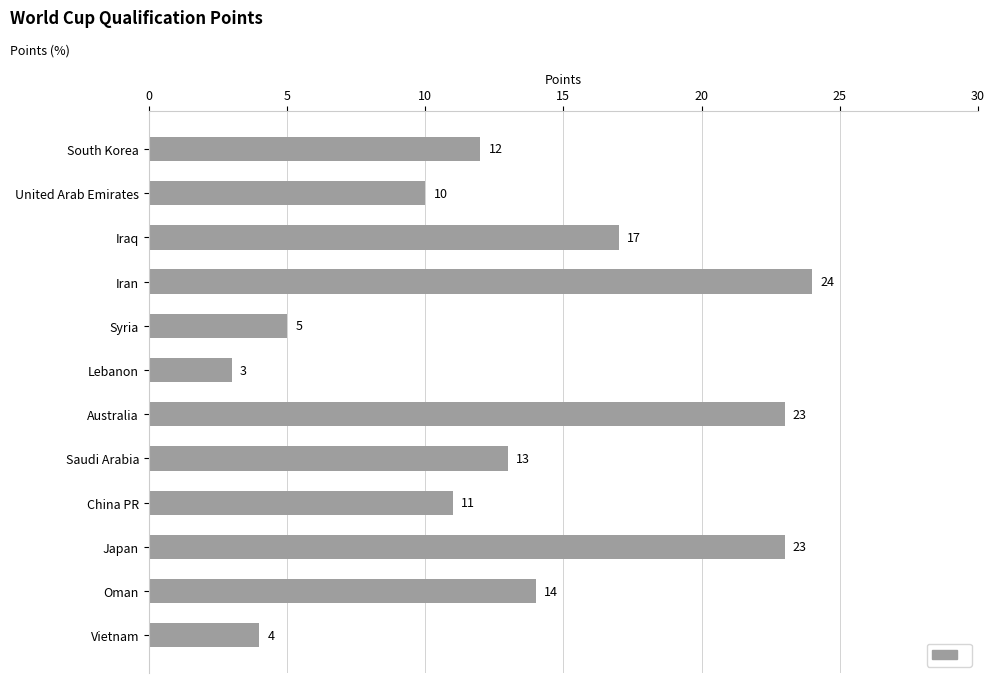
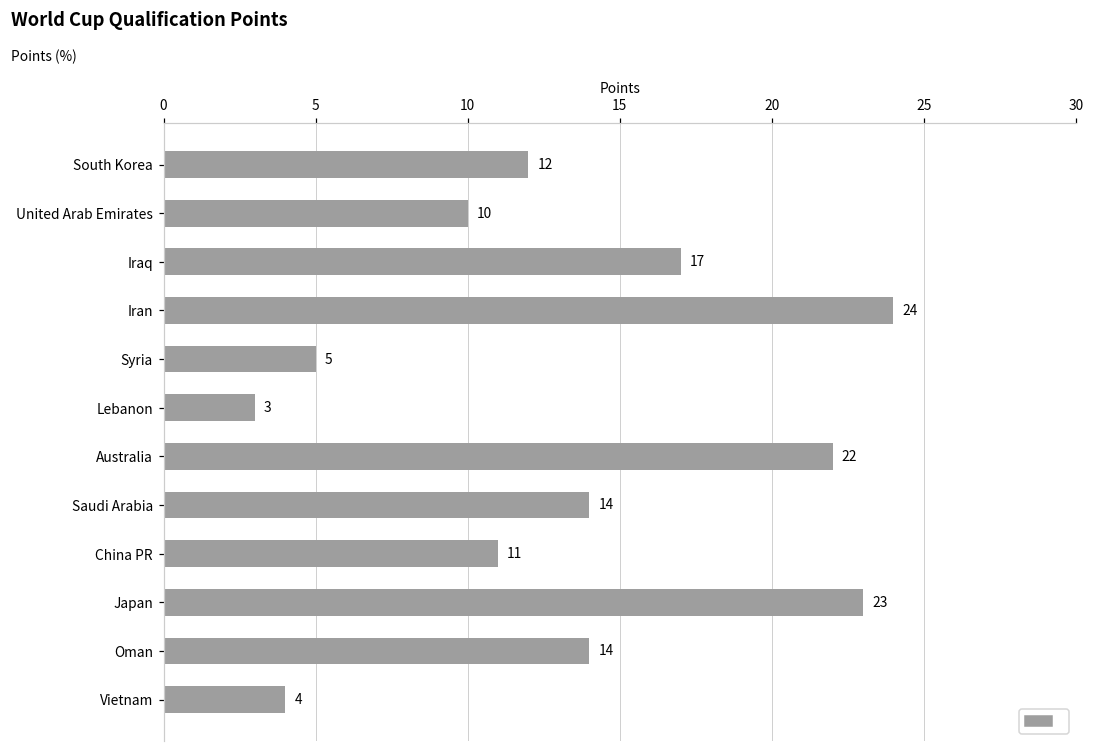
Australia: 23 -> 22
Saudi Arabia: 13 -> 14
